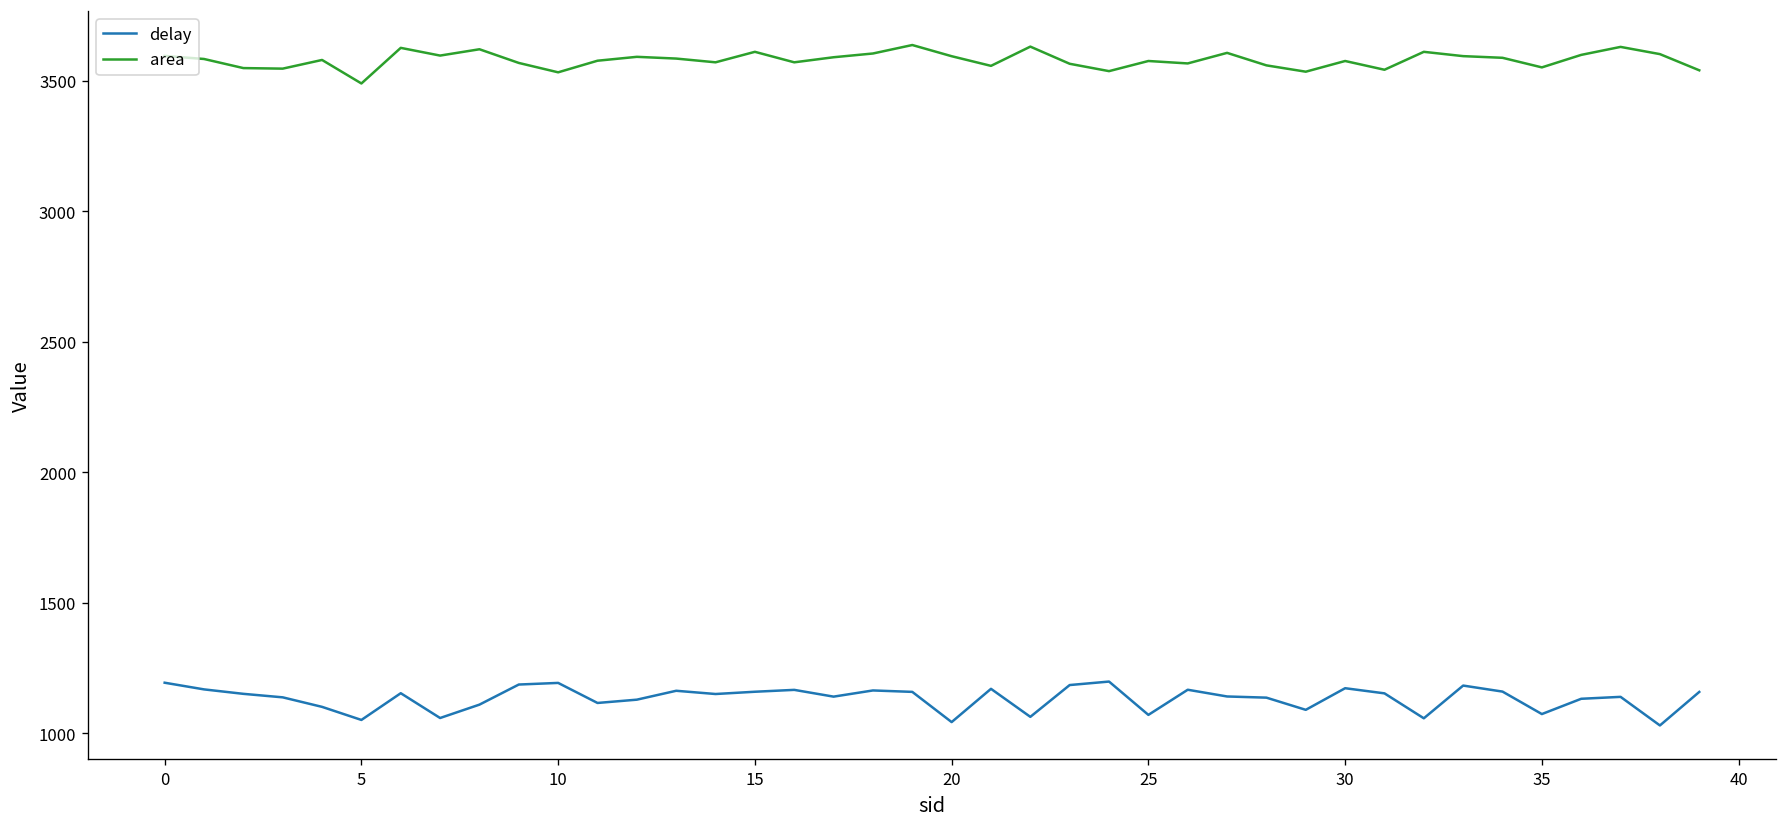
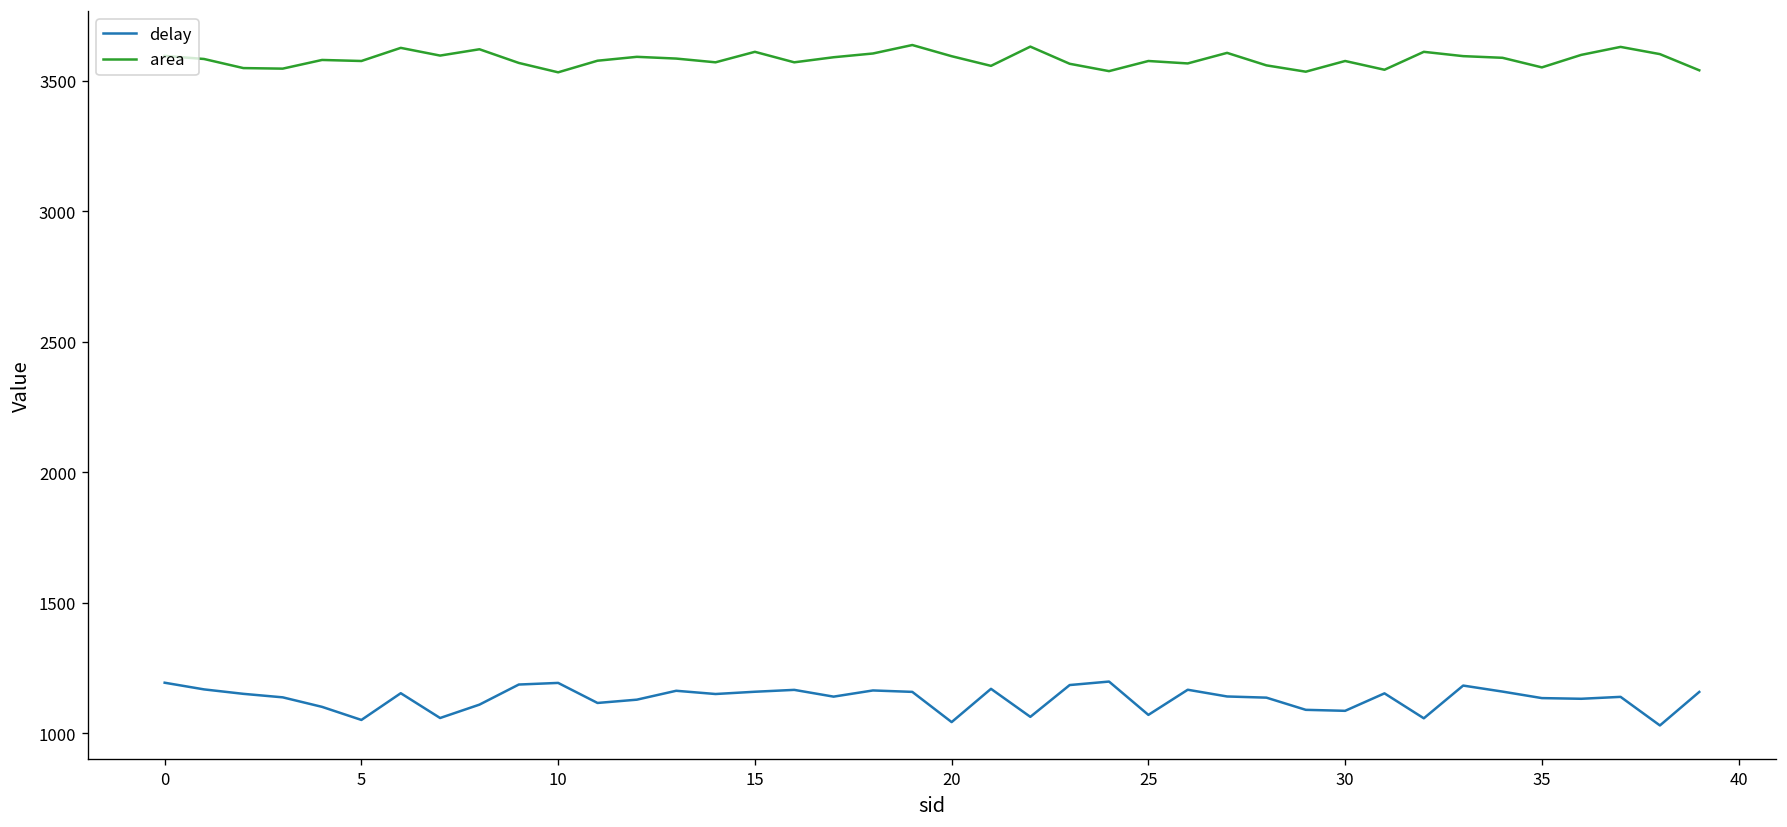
area, 5: 3490 -> 3570
delay, 30: 1170 -> 1090
delay, 35: 1070 -> 1140
